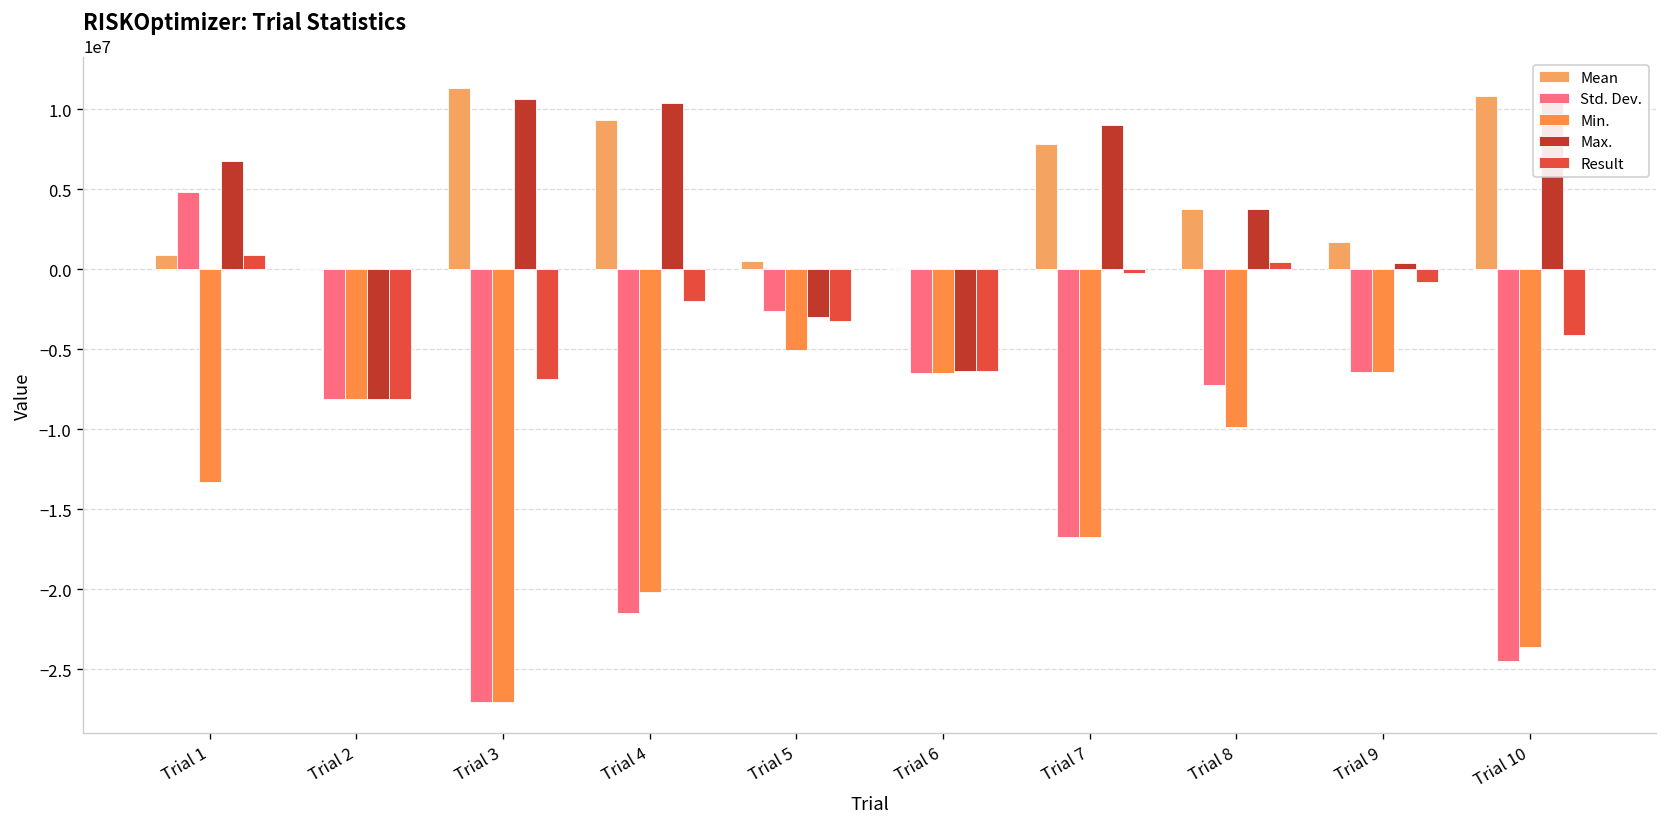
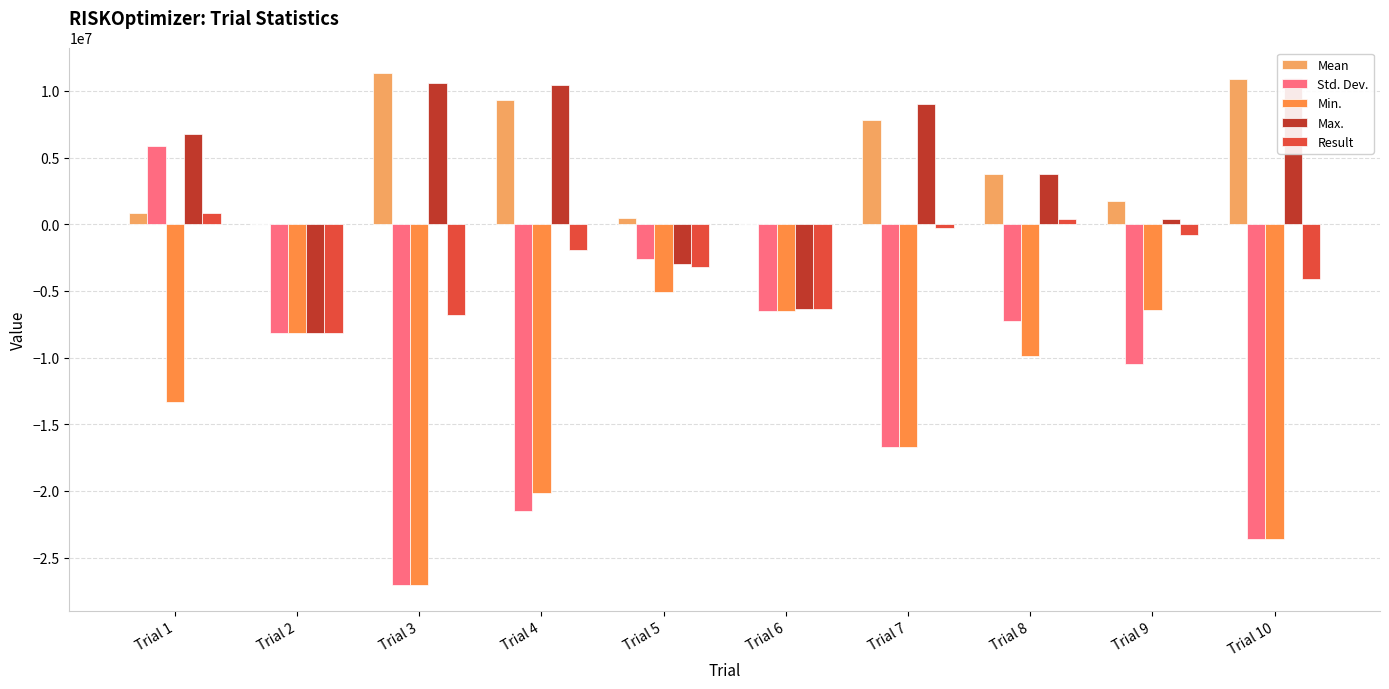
Std. Dev., Trial 1: 4800000 -> 5900000
Std. Dev., Trial 9: -6400000 -> -10500000
Std. Dev., Trial 10: -24500000 -> -23600000
